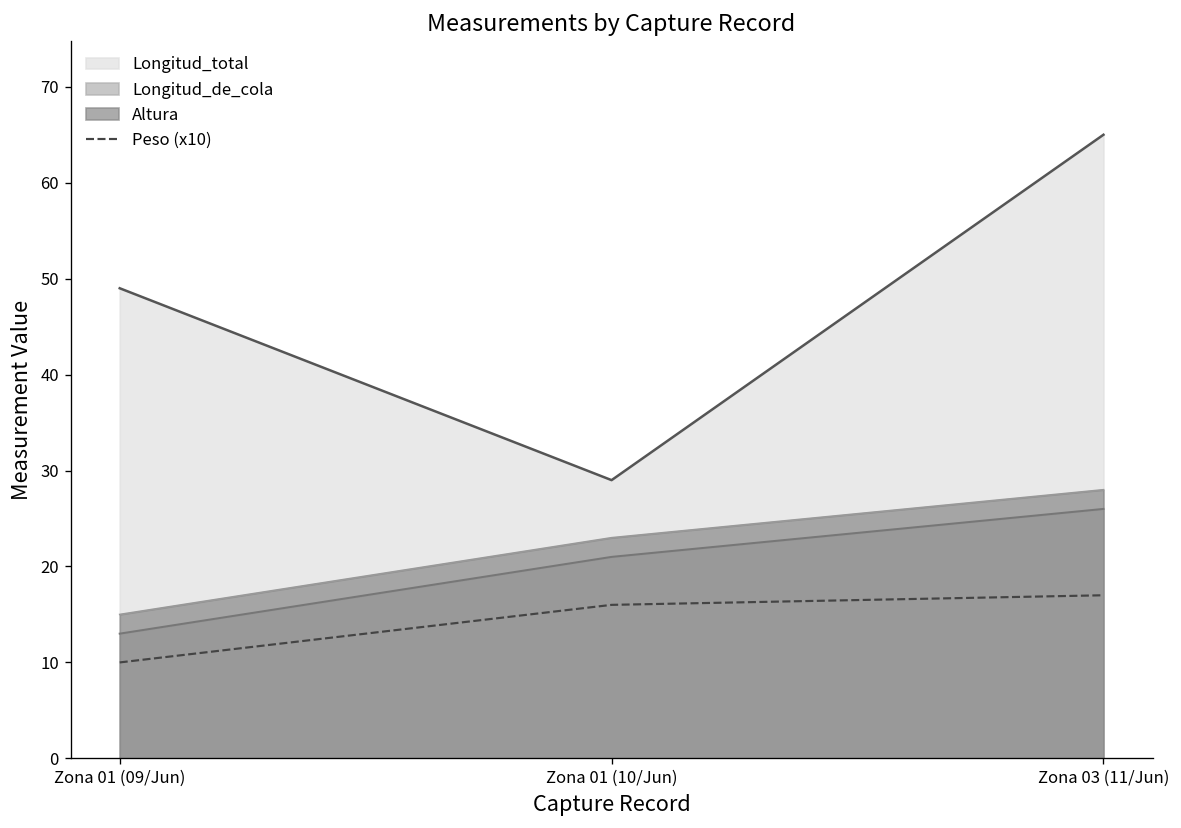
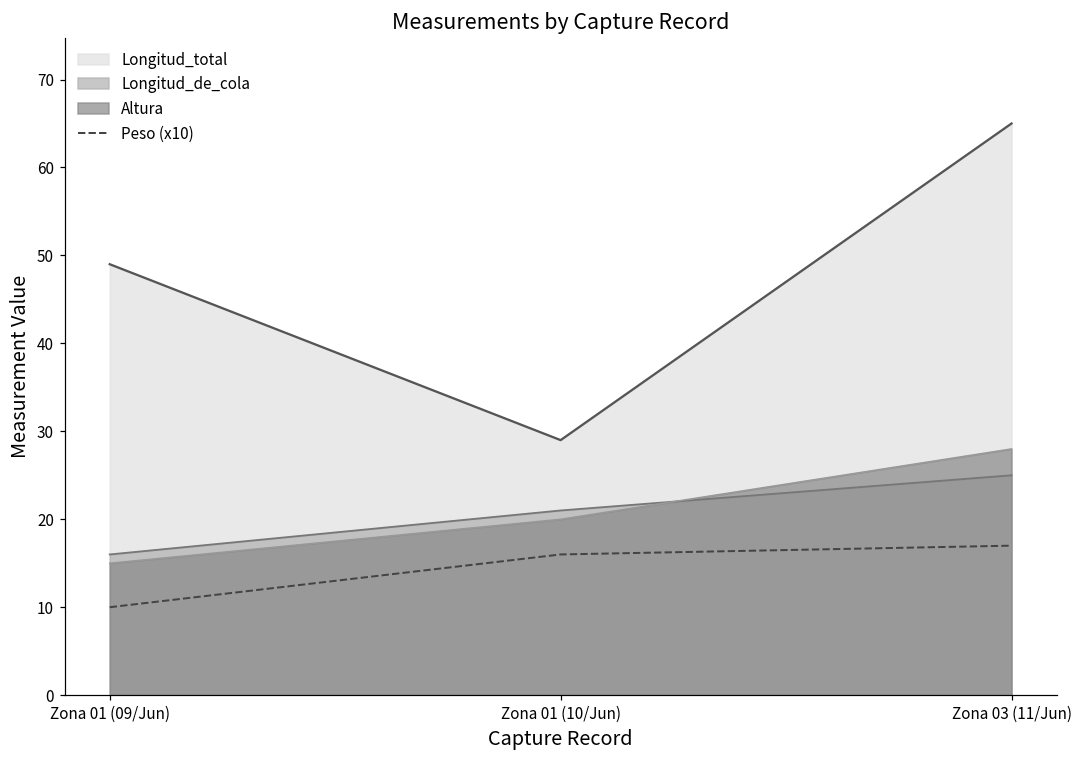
Longitud_de_cola, Zona 01 (09/Jun): 13 -> 16
Altura, Zona 01 (10/Jun): 23 -> 20
Longitud_de_cola, Zona 03 (11/Jun): 26 -> 25
